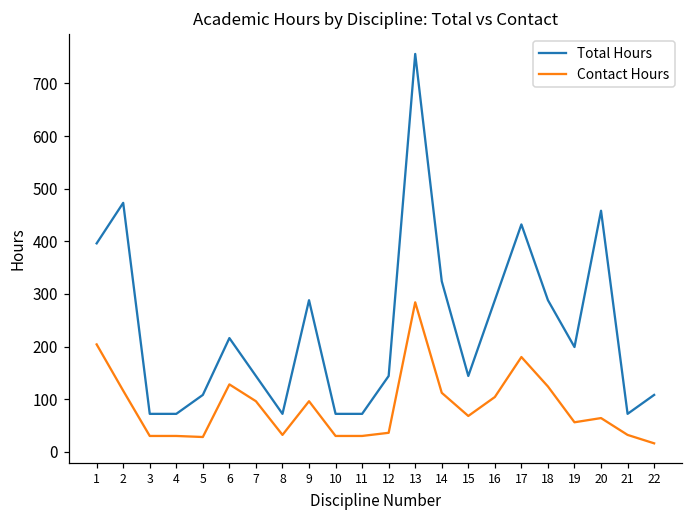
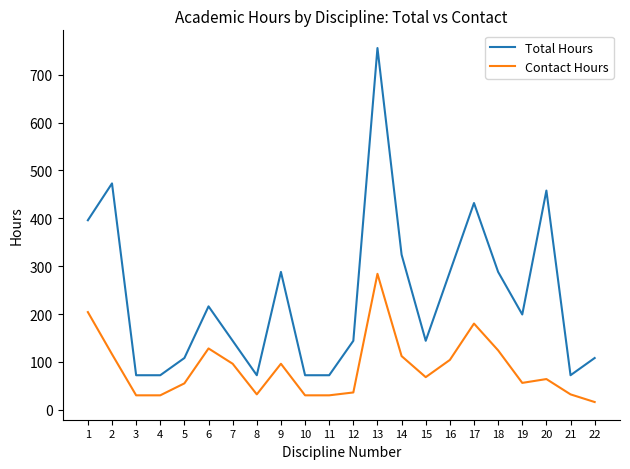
Contact Hours, 5: 30 -> 60
